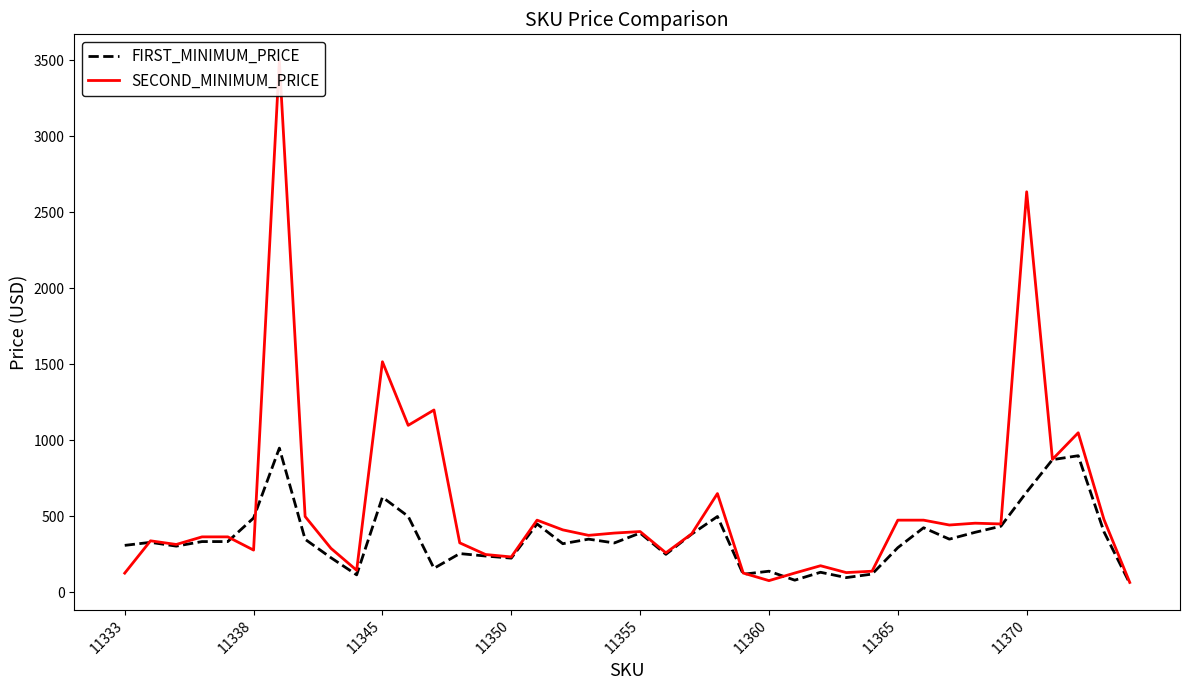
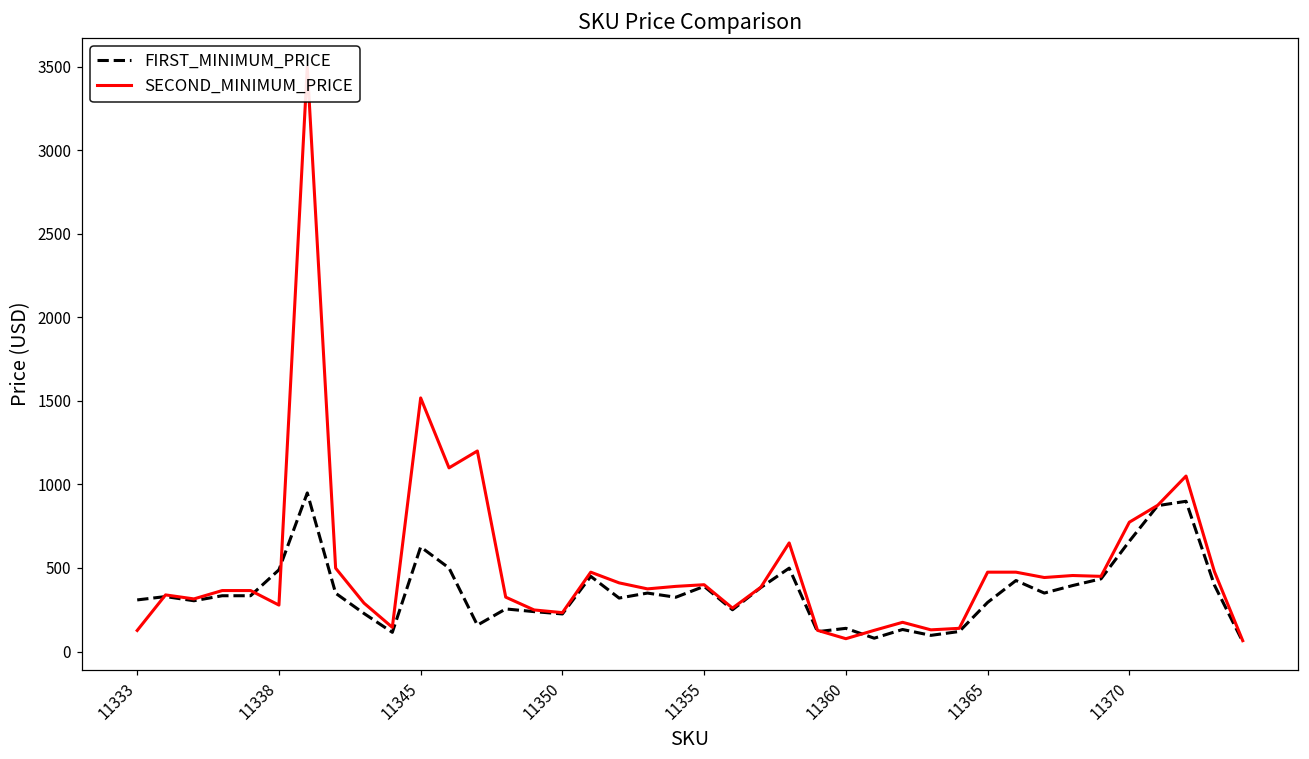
SECOND_MINIMUM_PRICE, 11370: 2640 -> 770
